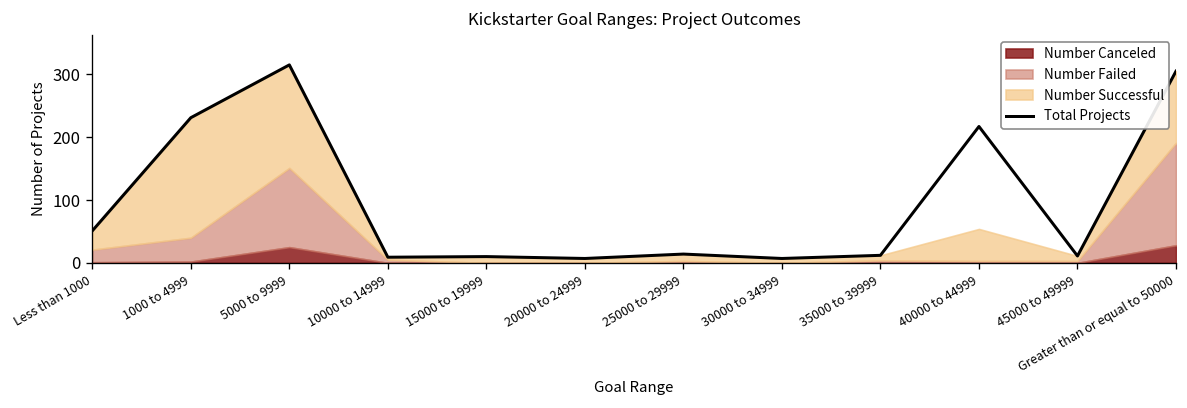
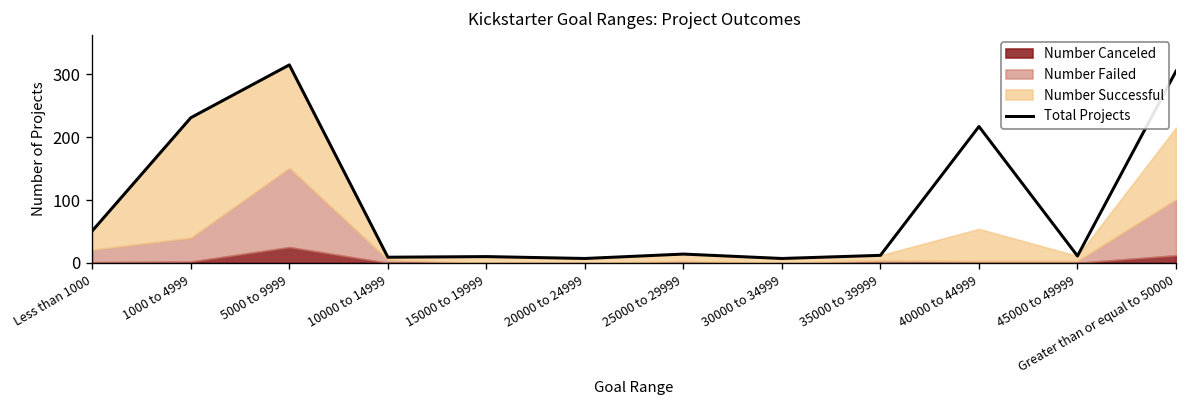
Number Canceled, Greater than or equal to 50000: 30 -> 10
Number Failed, Greater than or equal to 50000: 160 -> 90
